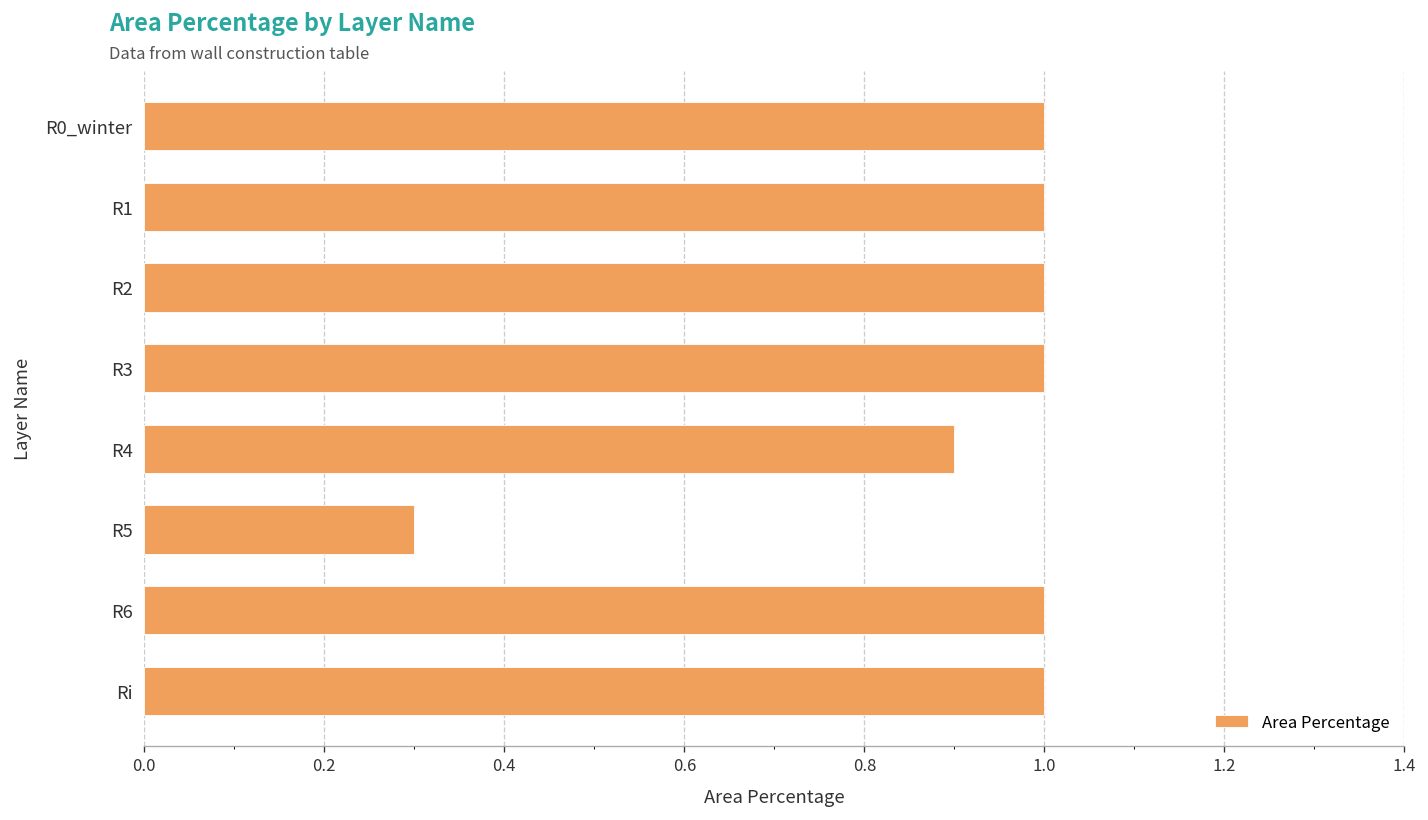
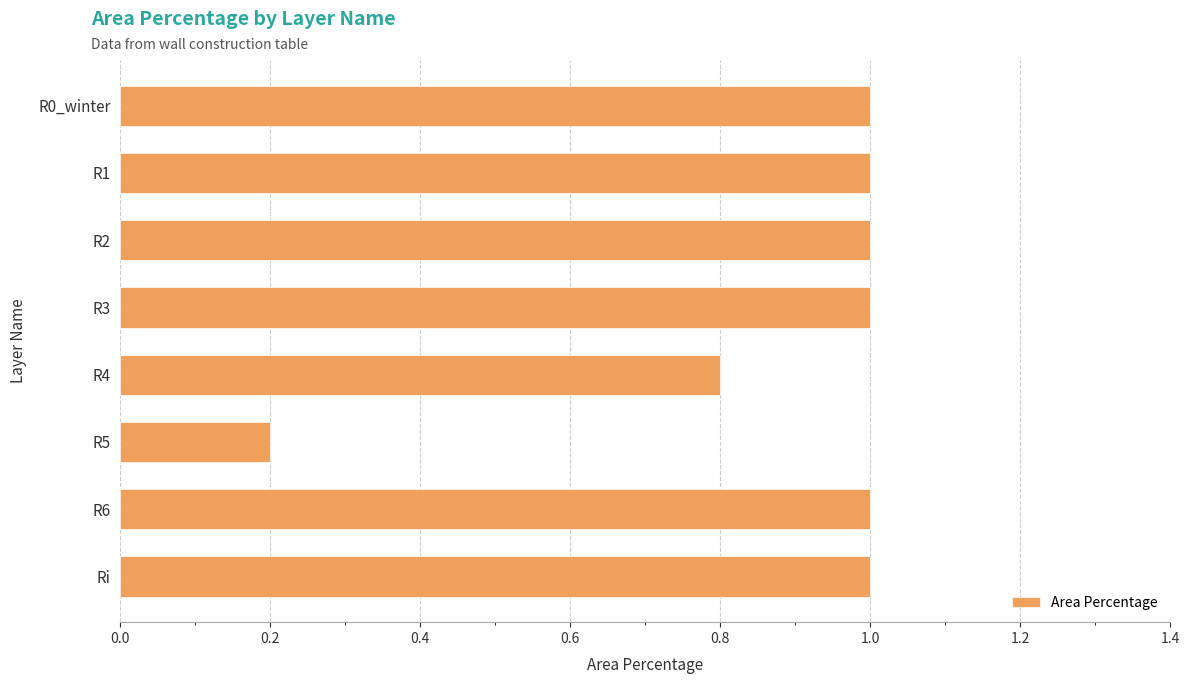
R4: 0.9 -> 0.8
R5: 0.3 -> 0.2
